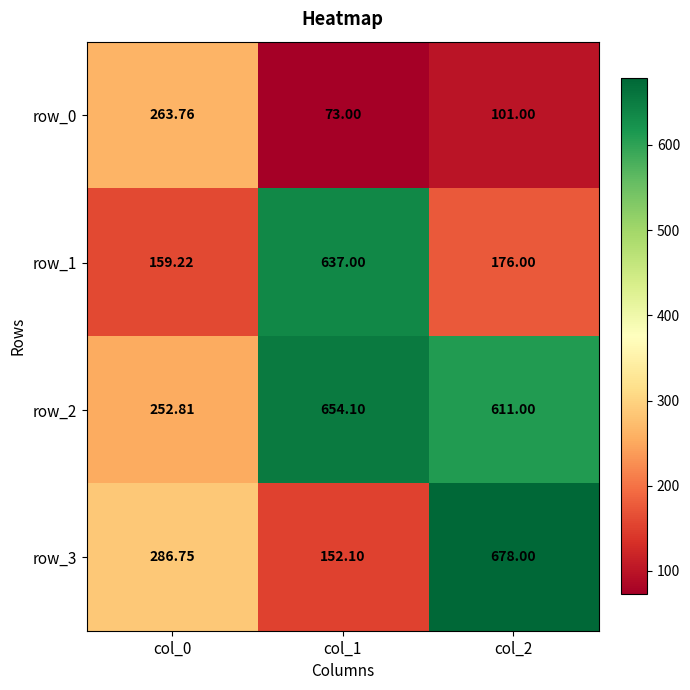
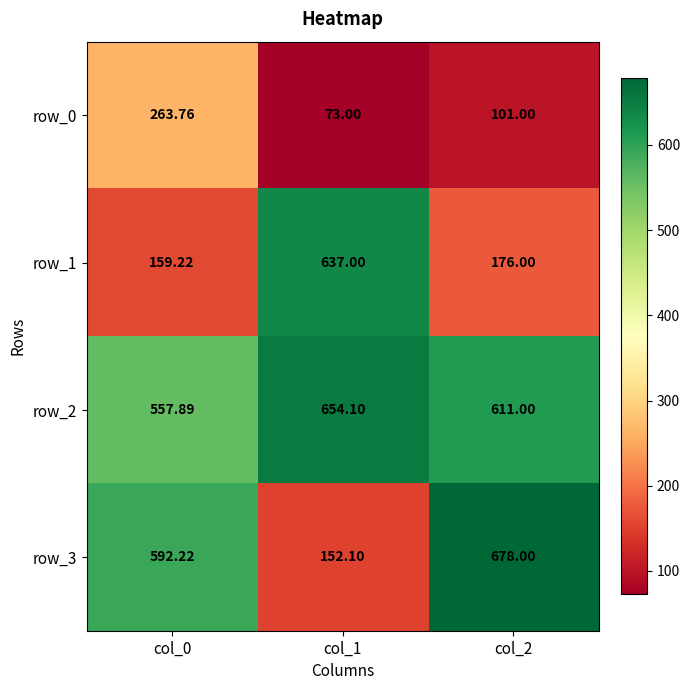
row_2, col_0: 252.81 -> 557.89
row_3, col_0: 286.75 -> 592.22
